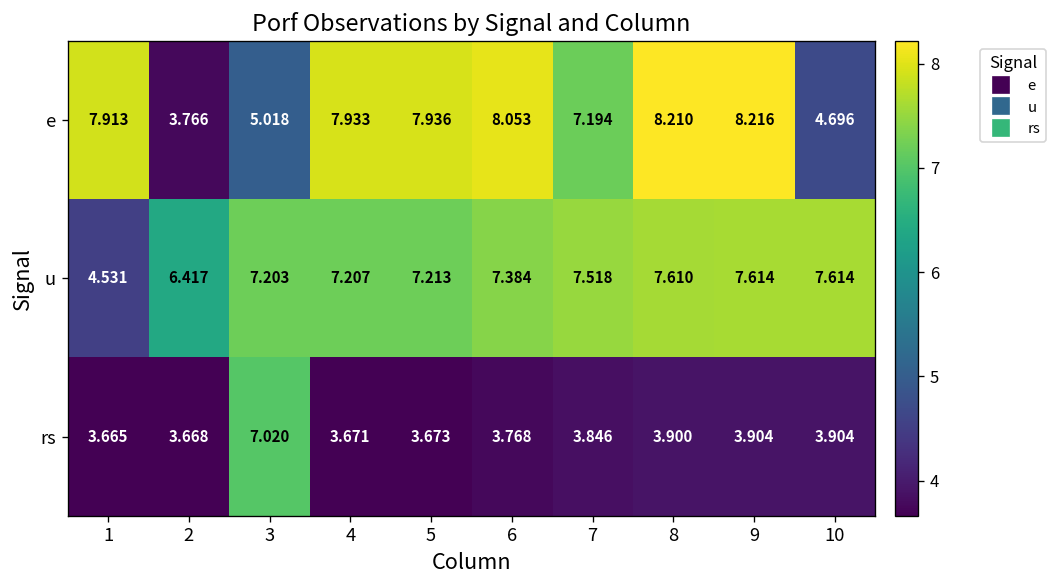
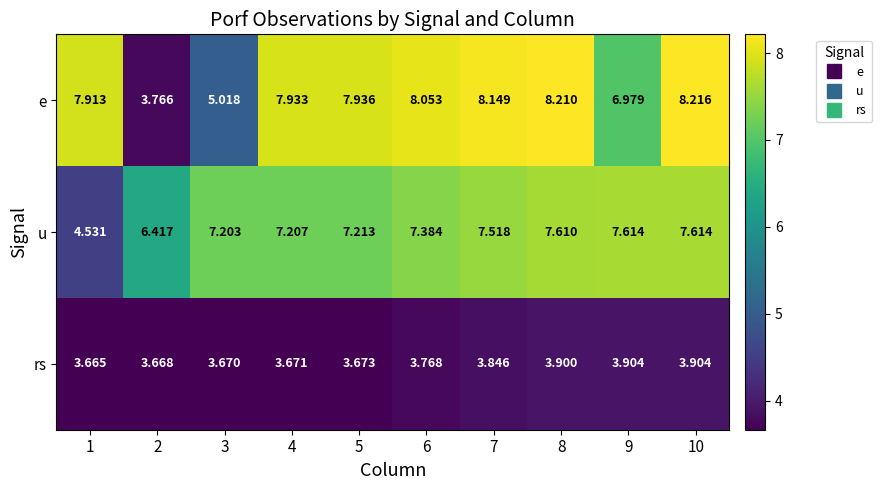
e, 7: 7.194 -> 8.149
e, 9: 8.216 -> 6.979
e, 10: 4.696 -> 8.216
rs, 3: 7.020 -> 3.670
